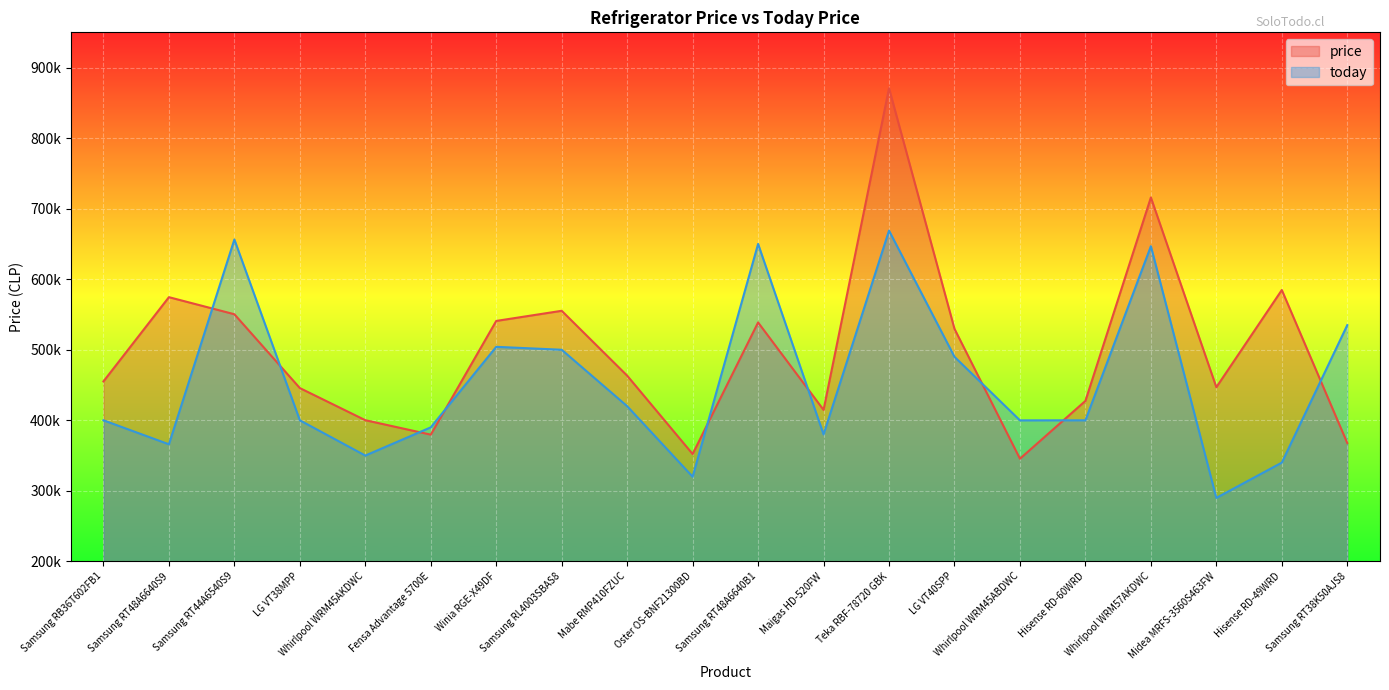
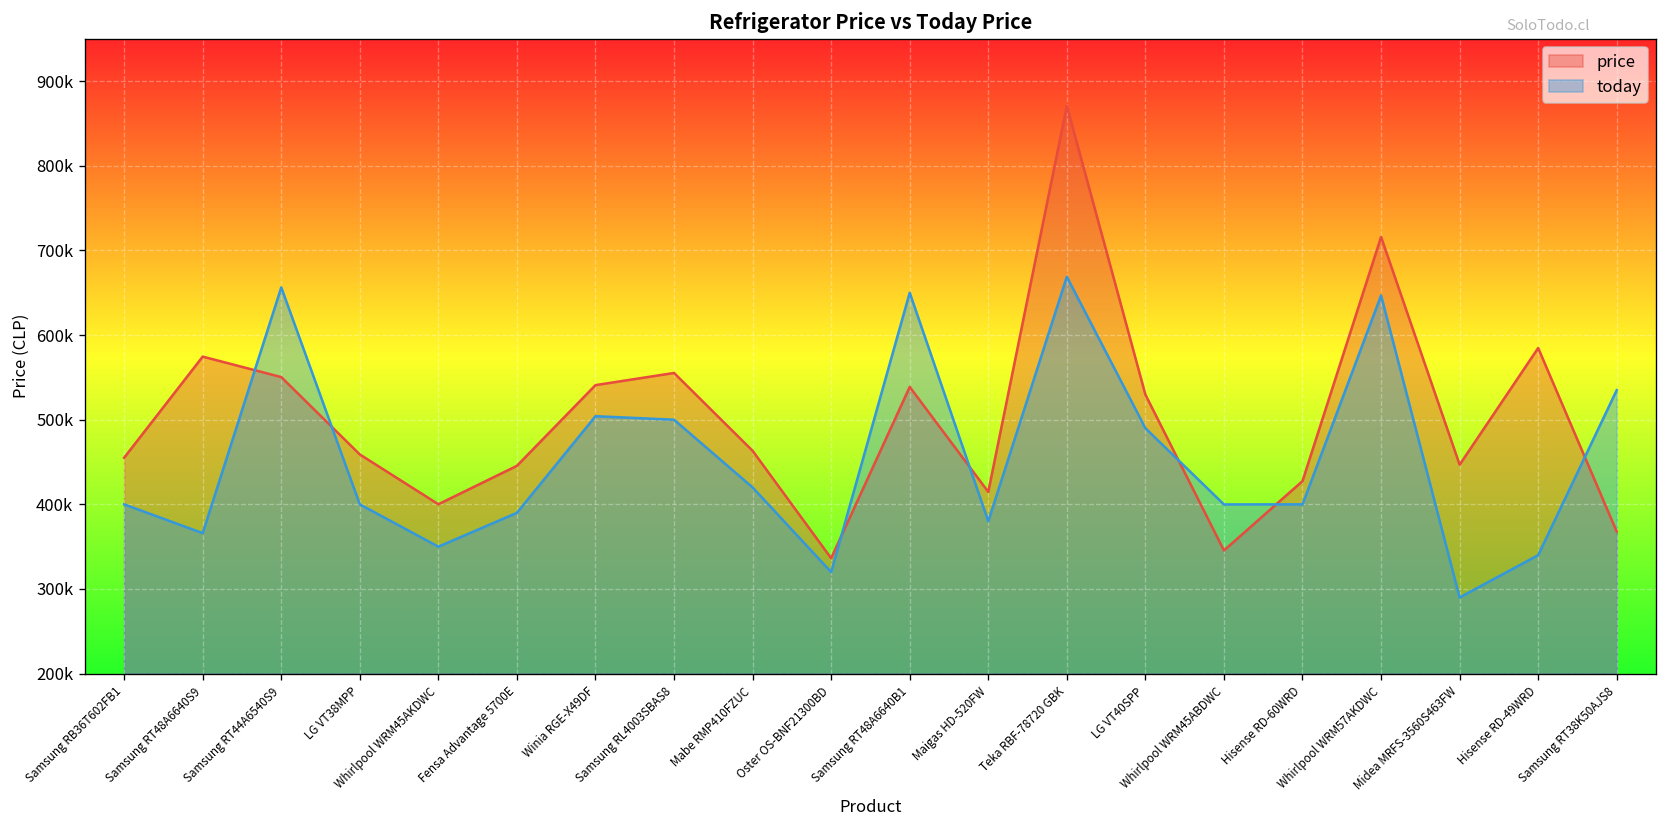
price, LG VT38MPP: 450000 -> 460000
price, Fensa Advantage 5700E: 380000 -> 450000
price, Oster OS-BNF21300BD: 350000 -> 340000
